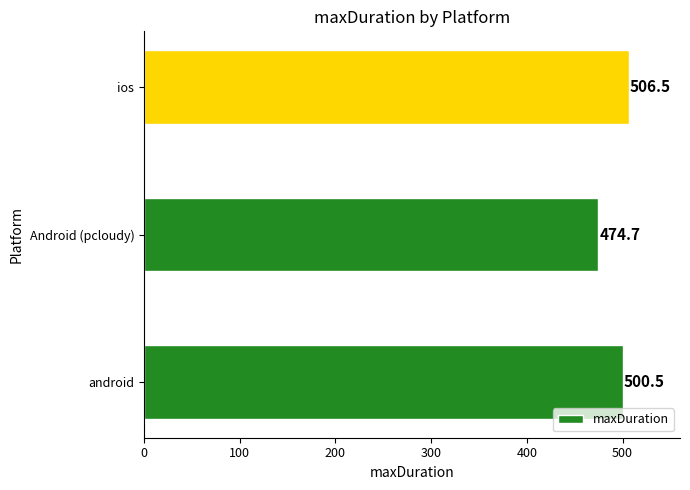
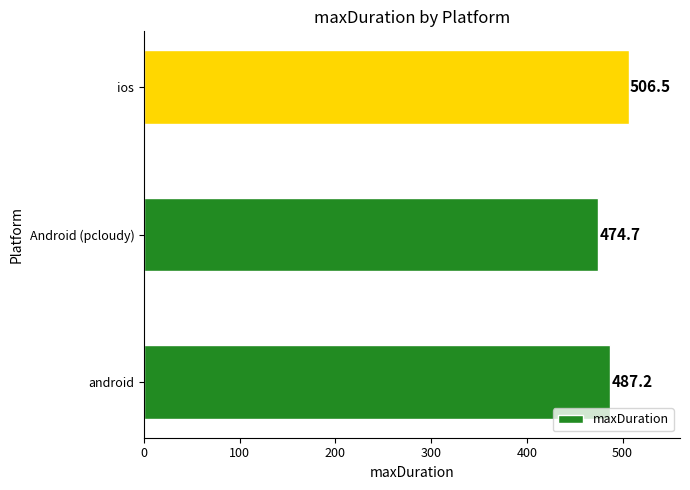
android: 500.5 -> 487.2
